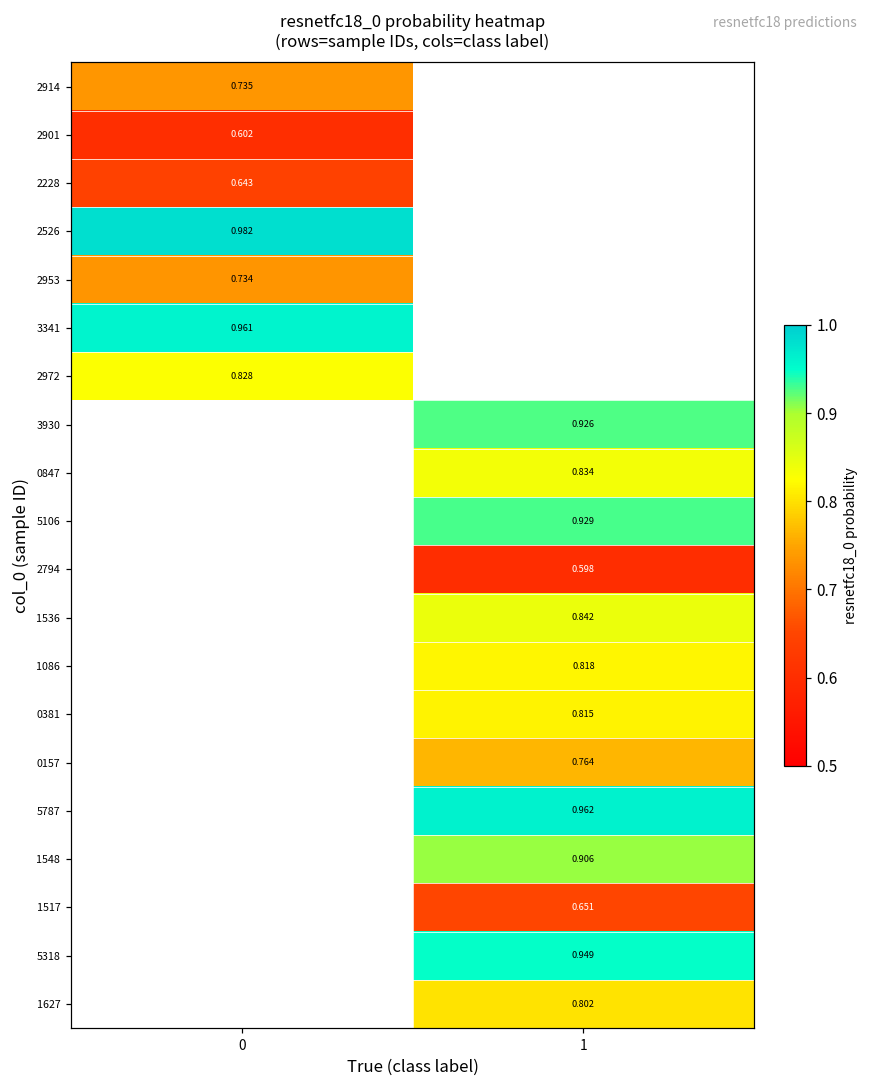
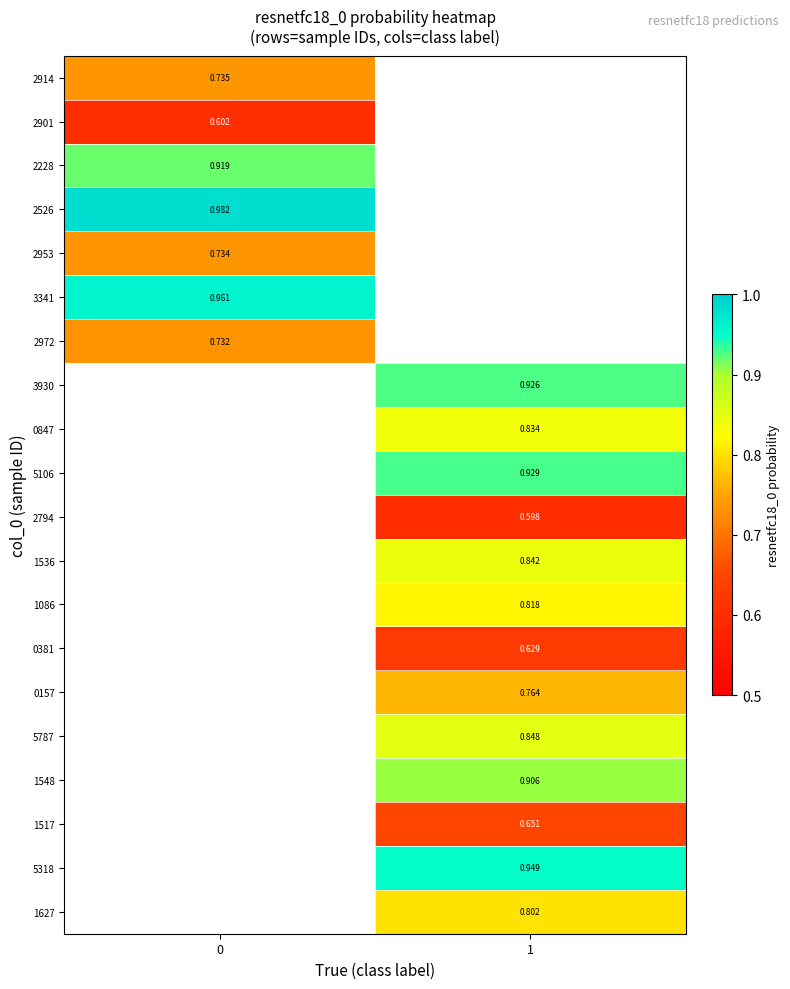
2228, 0: 0.643 -> 0.919
2972, 0: 0.828 -> 0.732
0381, 1: 0.815 -> 0.629
5787, 1: 0.962 -> 0.848
